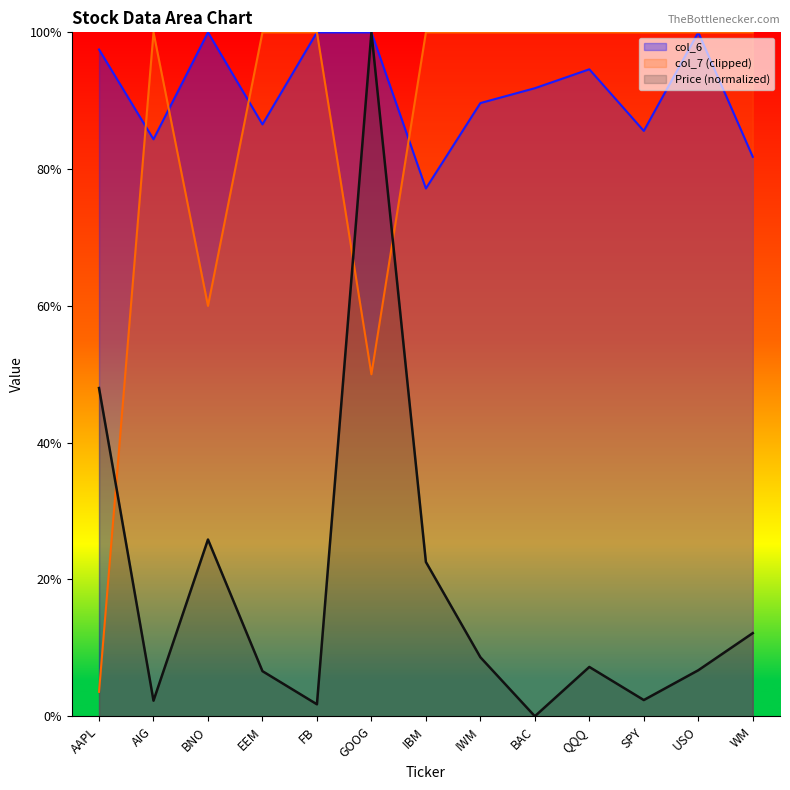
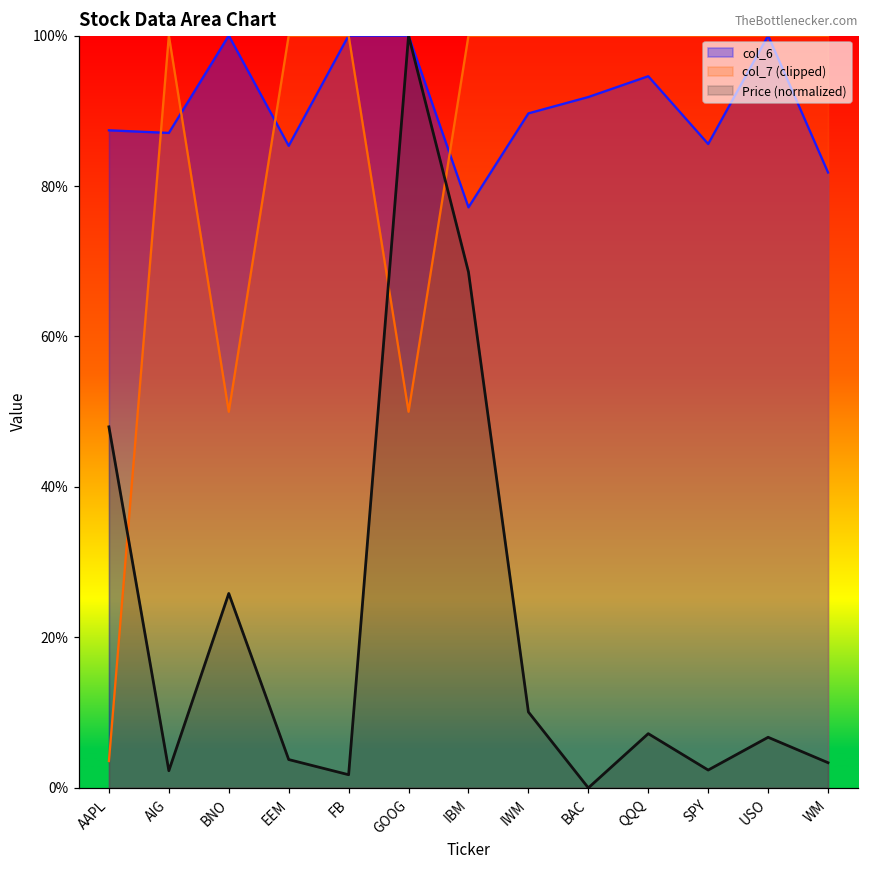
col_6, AAPL: 97% -> 87%
col_6, AIG: 84% -> 87%
col_7 (clipped), BNO: 60% -> 50%
col_6, EEM: 87% -> 85%
Price (normalized), EEM: 7% -> 4%
Price (normalized), IBM: 23% -> 69%
Price (normalized), IWM: 9% -> 10%
Price (normalized), WM: 12% -> 3%
